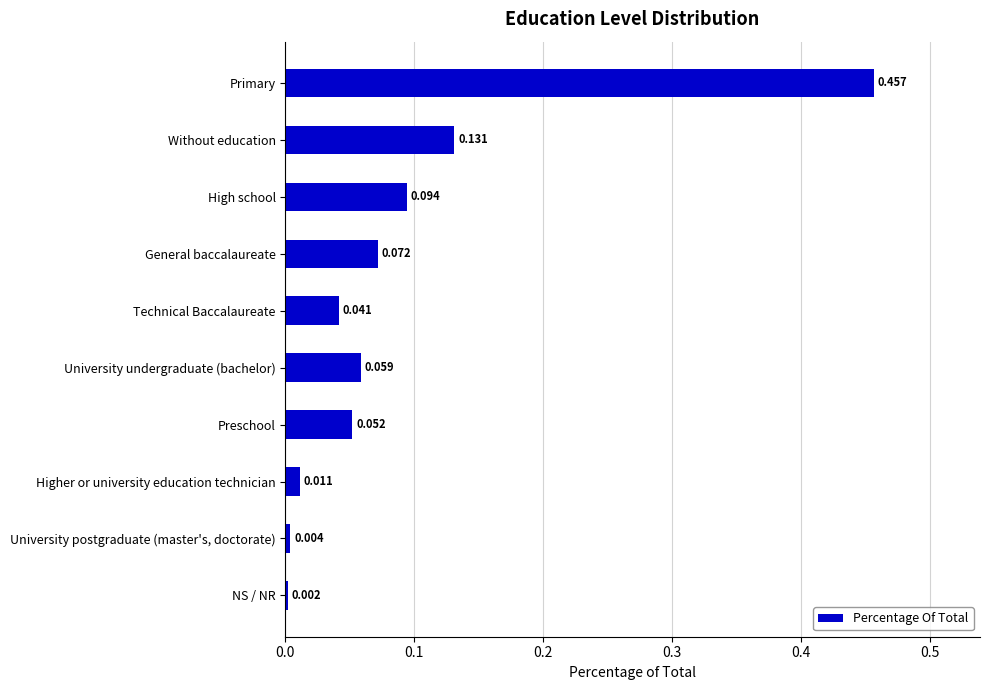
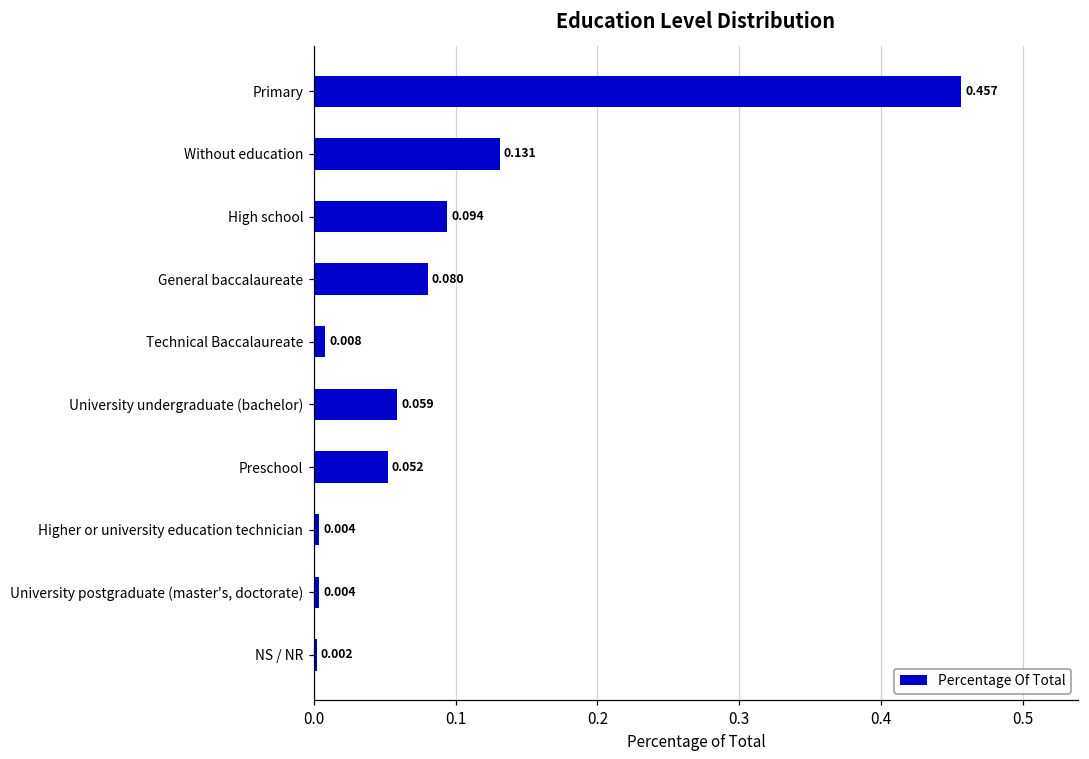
General baccalaureate: 0.072 -> 0.080
Technical Baccalaureate: 0.041 -> 0.008
Higher or university education technician: 0.011 -> 0.004
